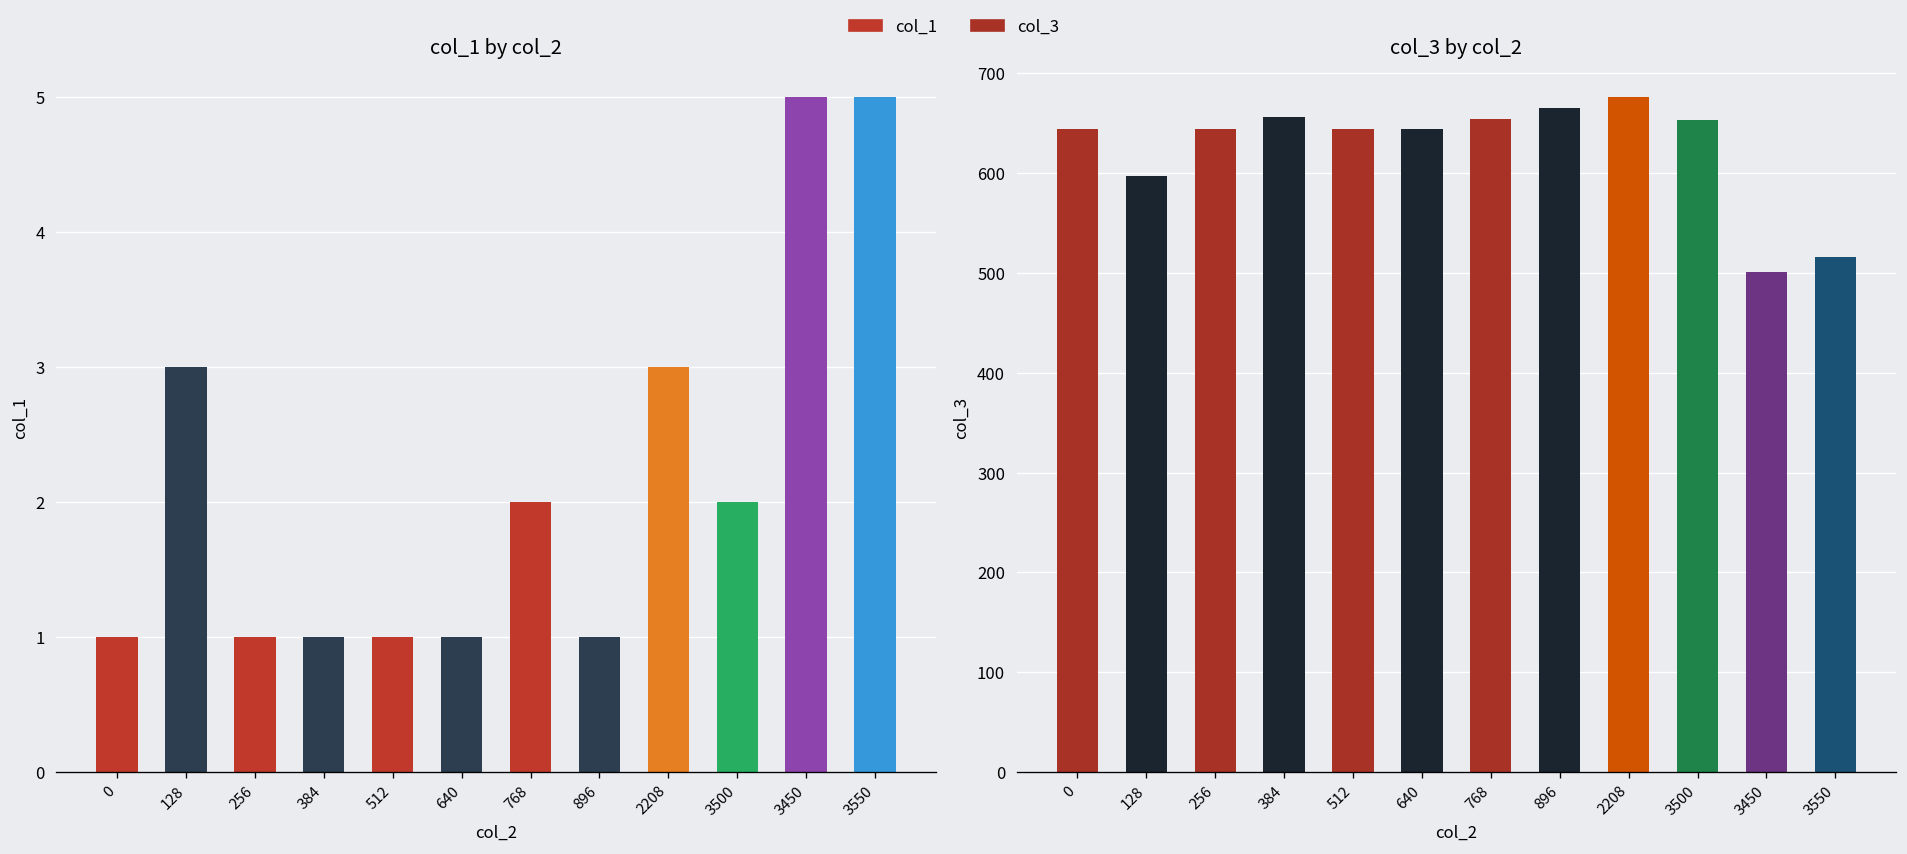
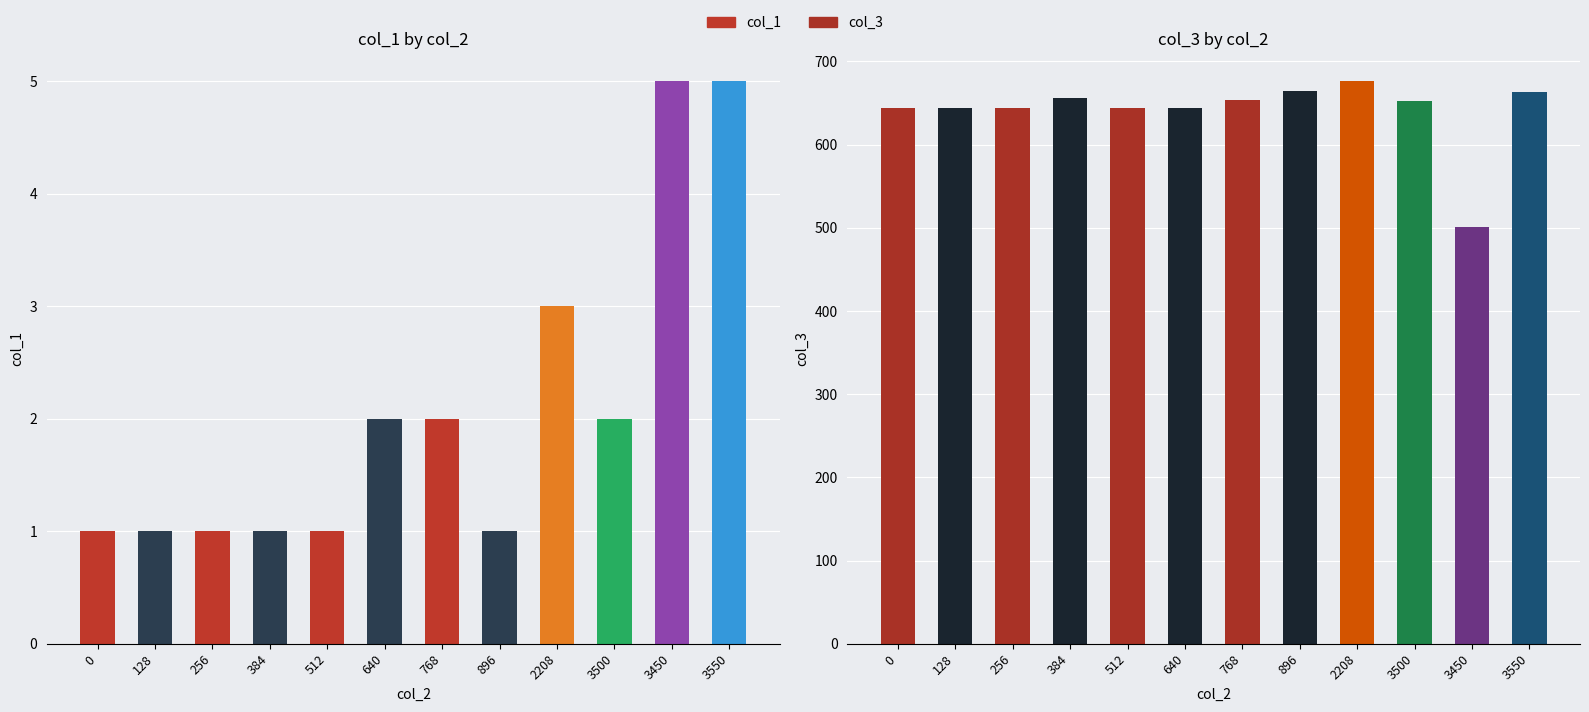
col_1 by col_2, 128: 3 -> 1
col_1 by col_2, 640: 1 -> 2
col_3 by col_2, 128: 600 -> 640
col_3 by col_2, 3550: 520 -> 660
